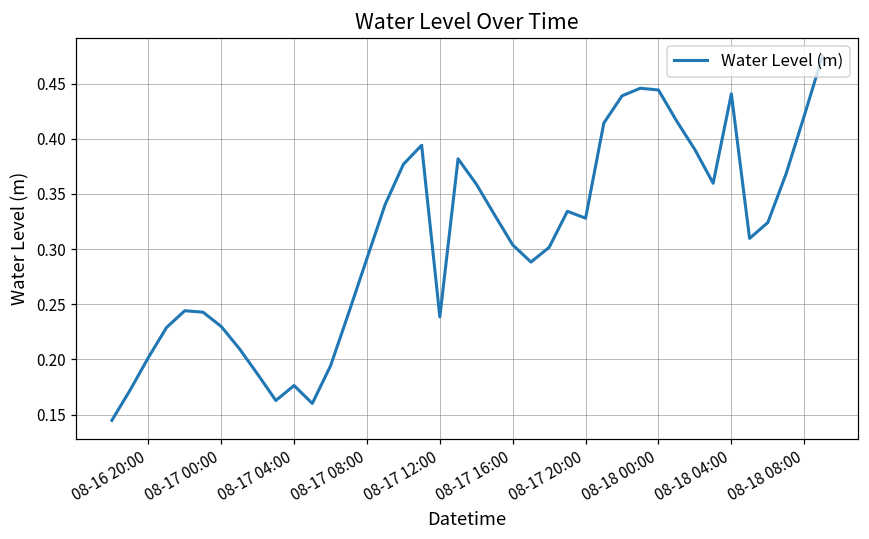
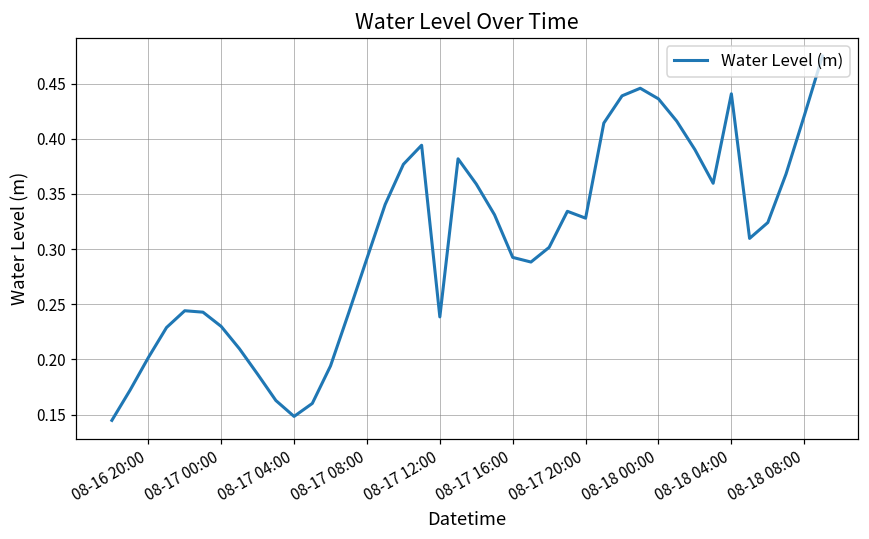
08-17 04:00: 0.176 -> 0.148
08-17 16:00: 0.304 -> 0.292
08-18 00:00: 0.444 -> 0.436
